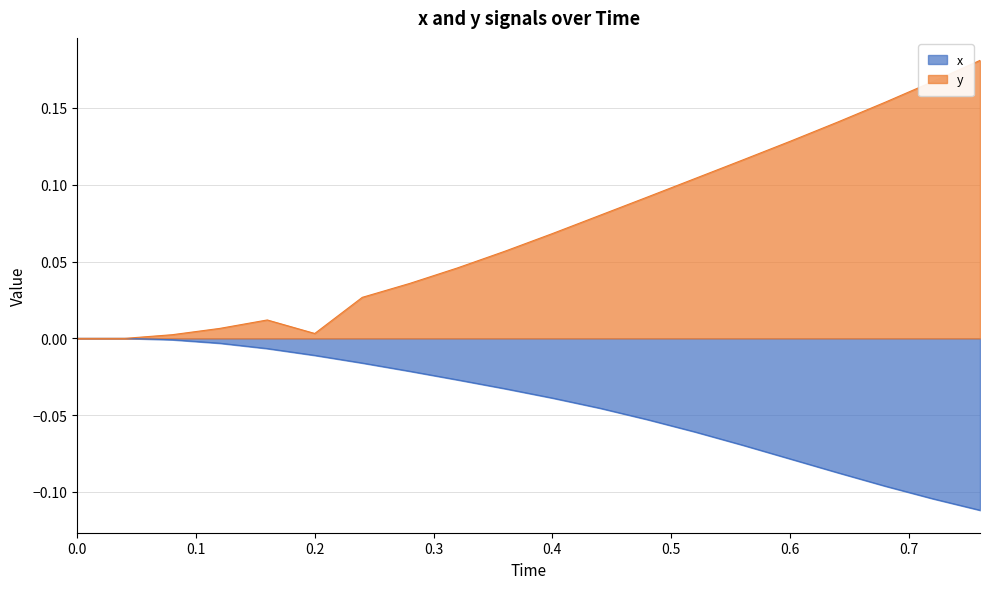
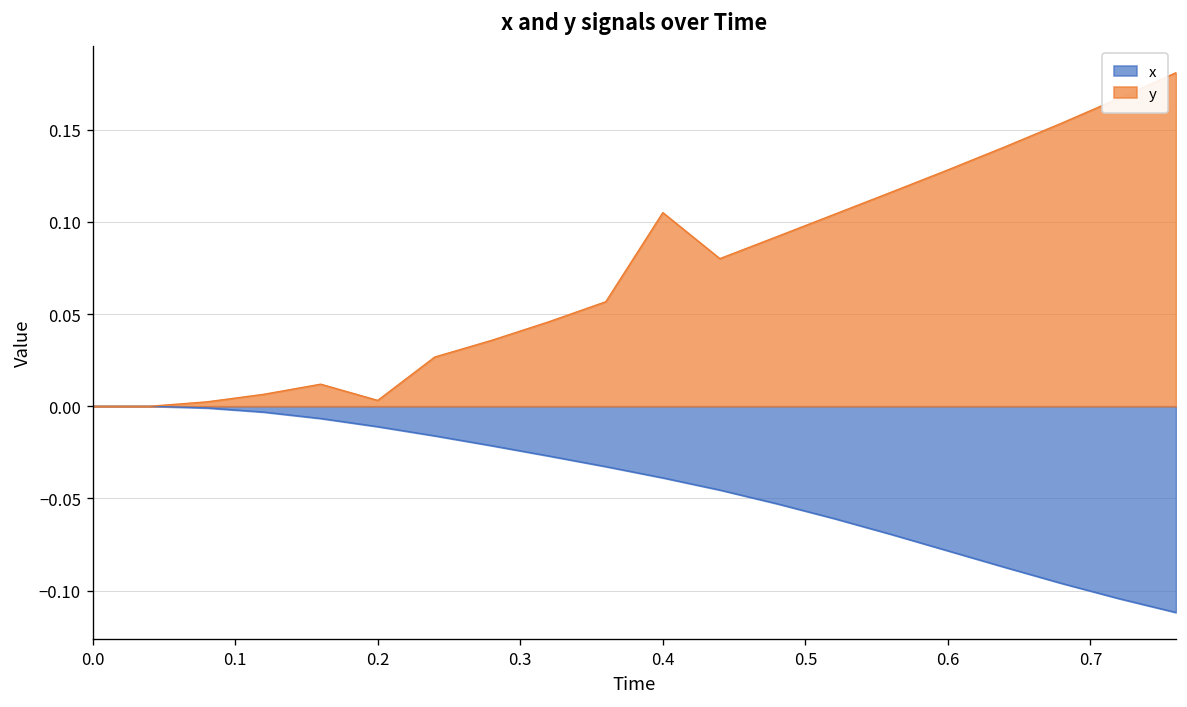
y, 0.4: 0.068 -> 0.105
